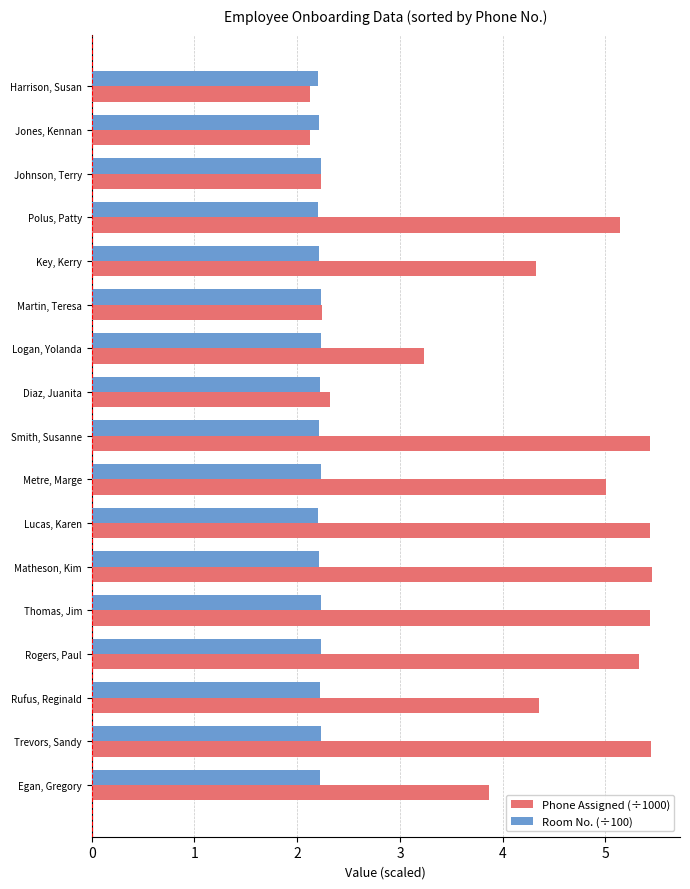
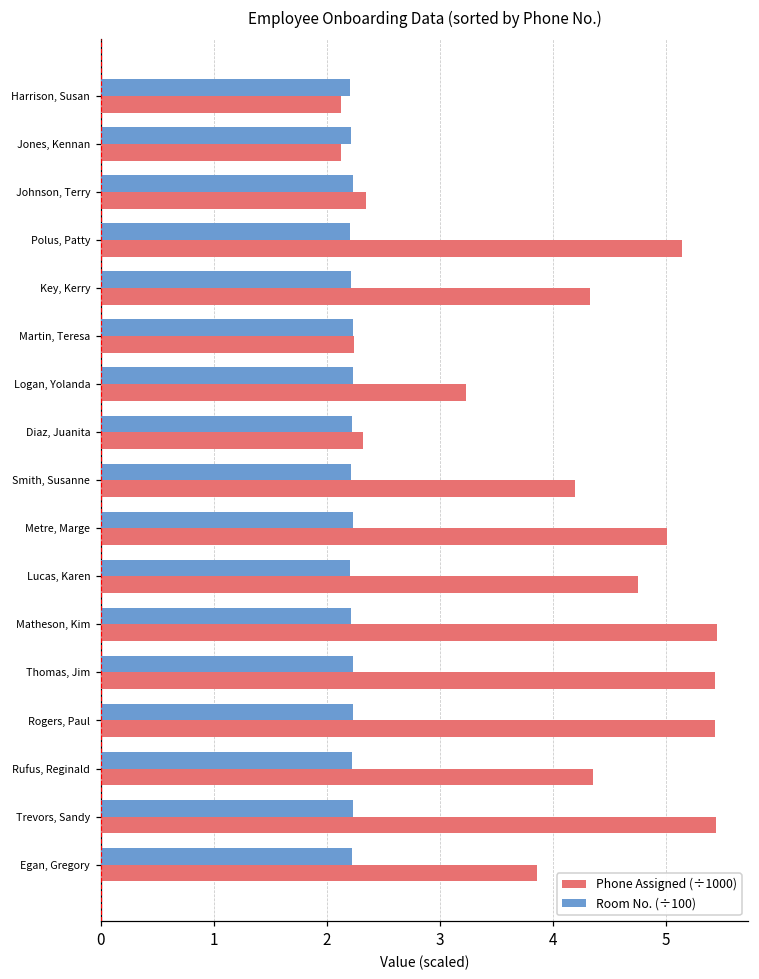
Phone Assigned (÷1000), Johnson, Terry: 2.23 -> 2.35
Phone Assigned (÷1000), Smith, Susanne: 5.43 -> 4.20
Phone Assigned (÷1000), Lucas, Karen: 5.43 -> 4.75
Phone Assigned (÷1000), Rogers, Paul: 5.33 -> 5.44
